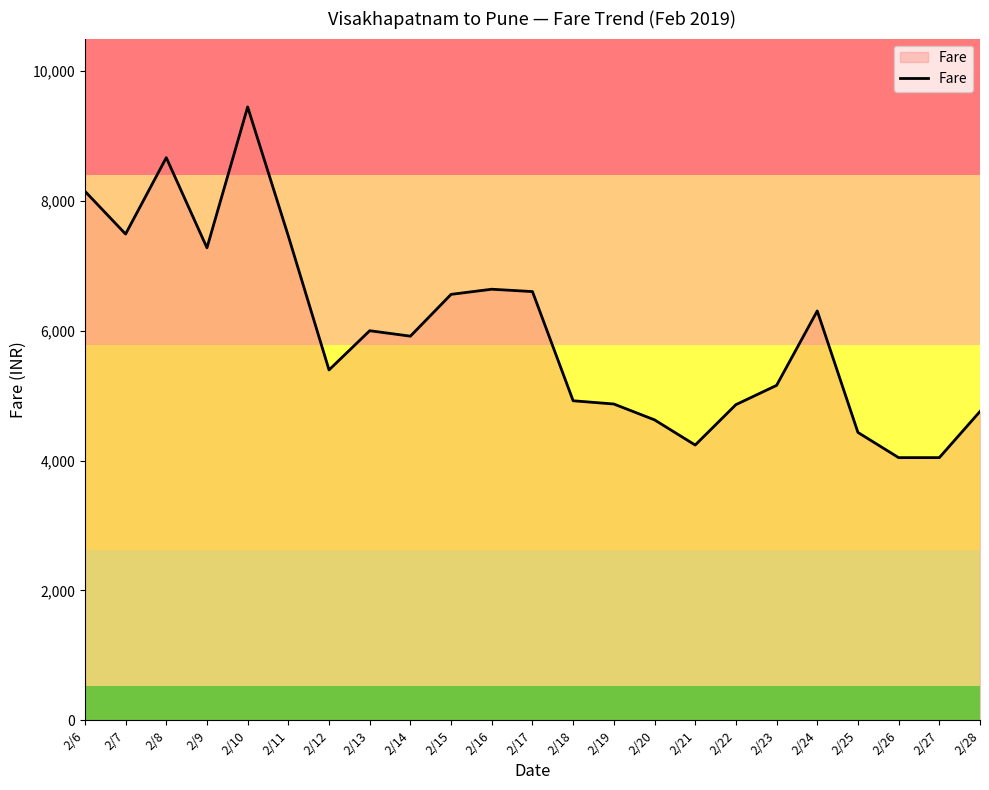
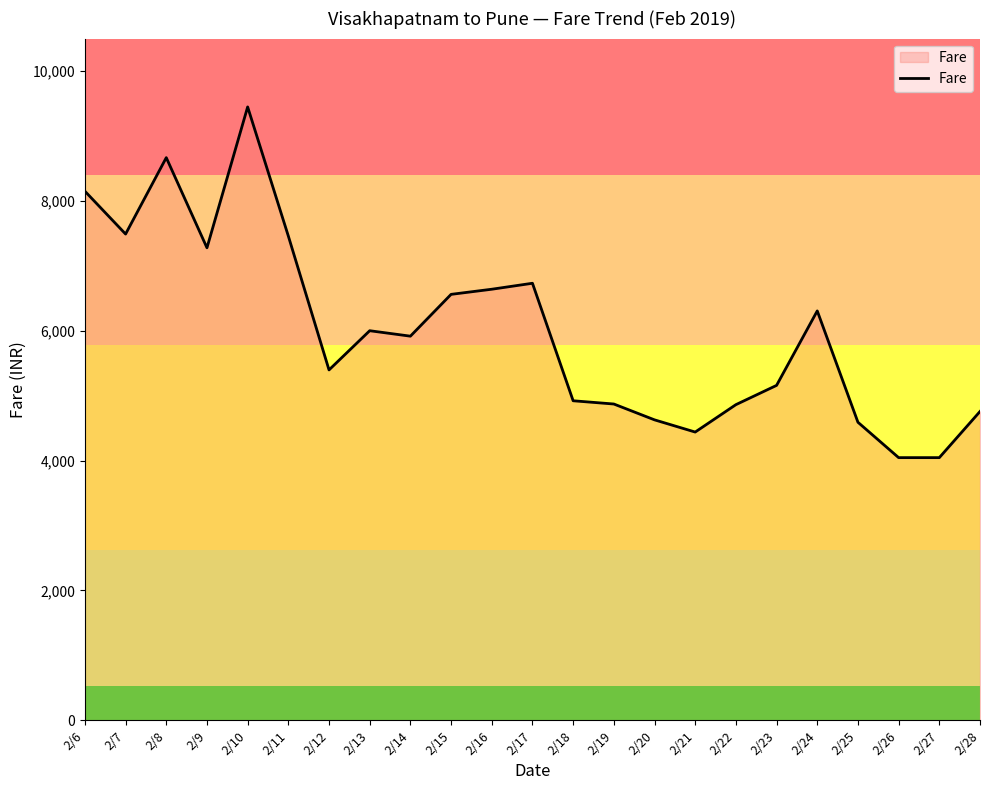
2/17: 6,600 -> 6,700
2/21: 4,200 -> 4,400
2/25: 4,400 -> 4,600
